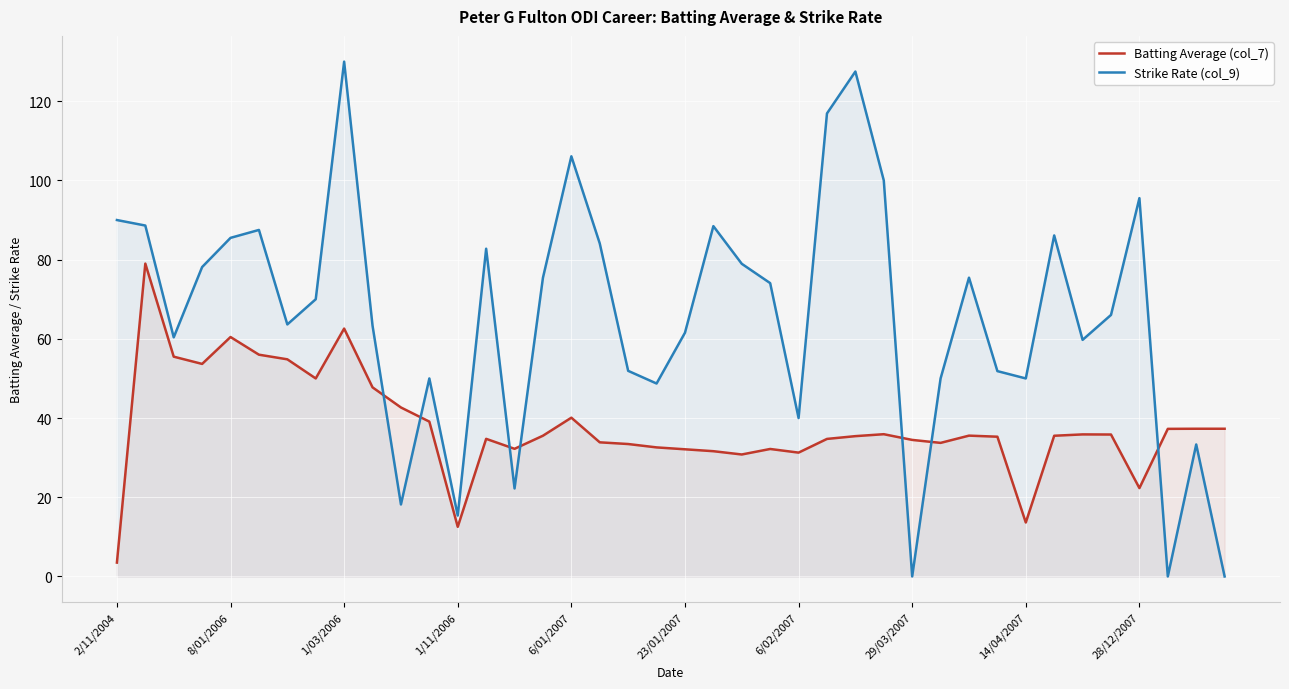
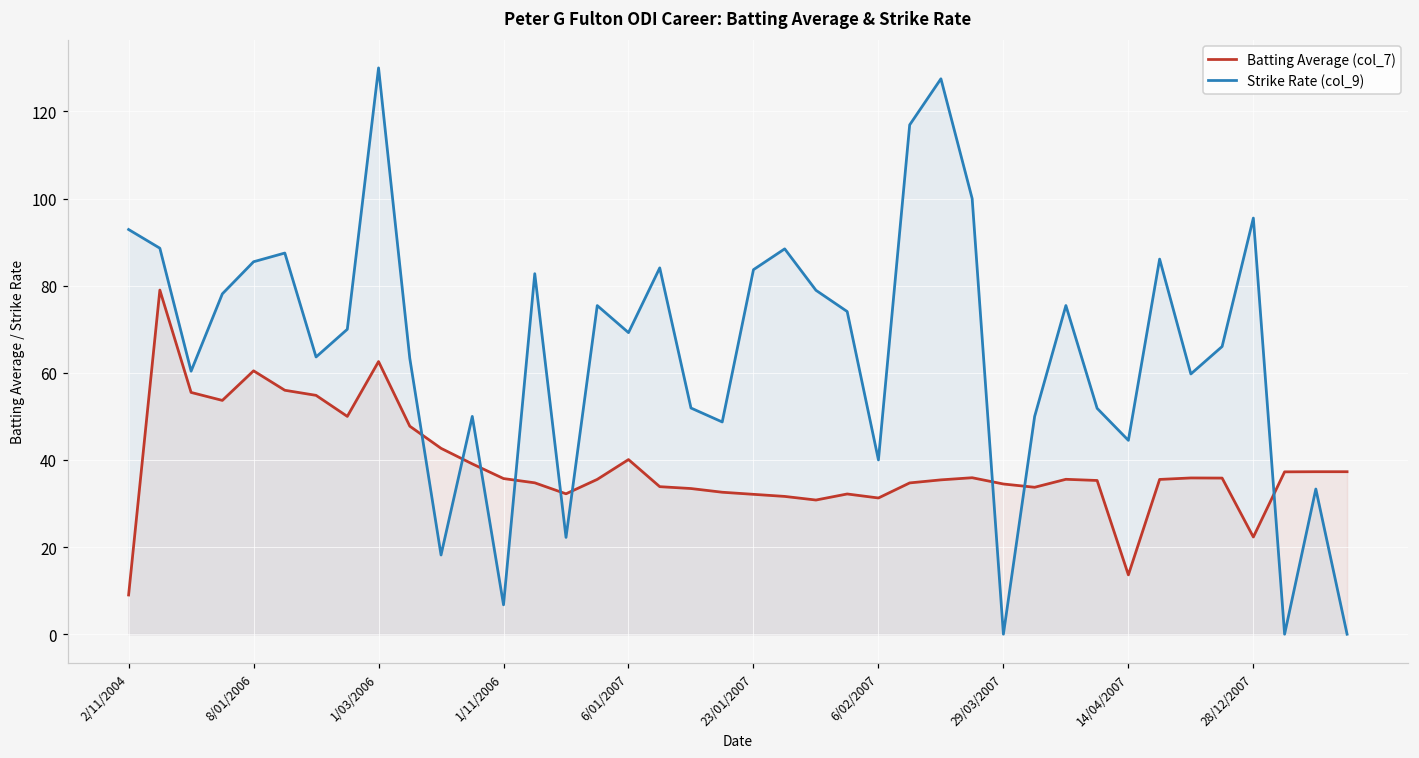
Batting Average (col_7), 2/11/2004: 4 -> 9
Strike Rate (col_9), 2/11/2004: 90 -> 93
Batting Average (col_7), 1/11/2006: 13 -> 36
Strike Rate (col_9), 1/11/2006: 15 -> 7
Strike Rate (col_9), 6/01/2007: 106 -> 69
Strike Rate (col_9), 23/01/2007: 62 -> 84
Strike Rate (col_9), 14/04/2007: 50 -> 45
